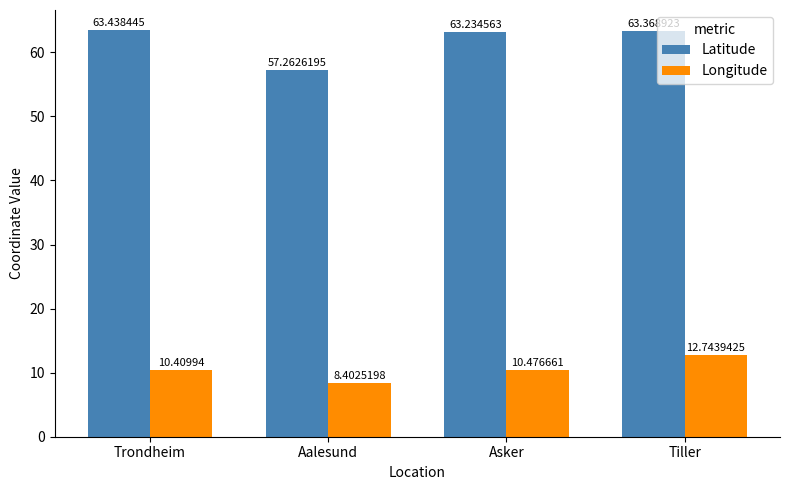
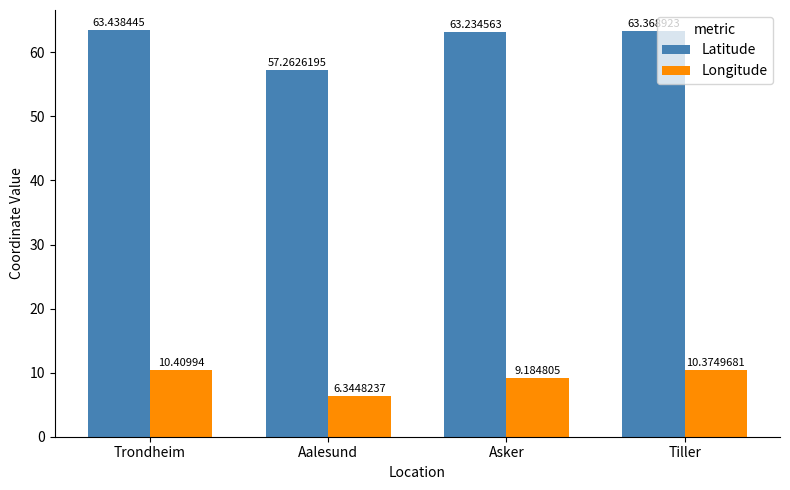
Longitude, Aalesund: 8.4025198 -> 6.3448237
Longitude, Asker: 10.476661 -> 9.184805
Longitude, Tiller: 12.7439425 -> 10.3749681
